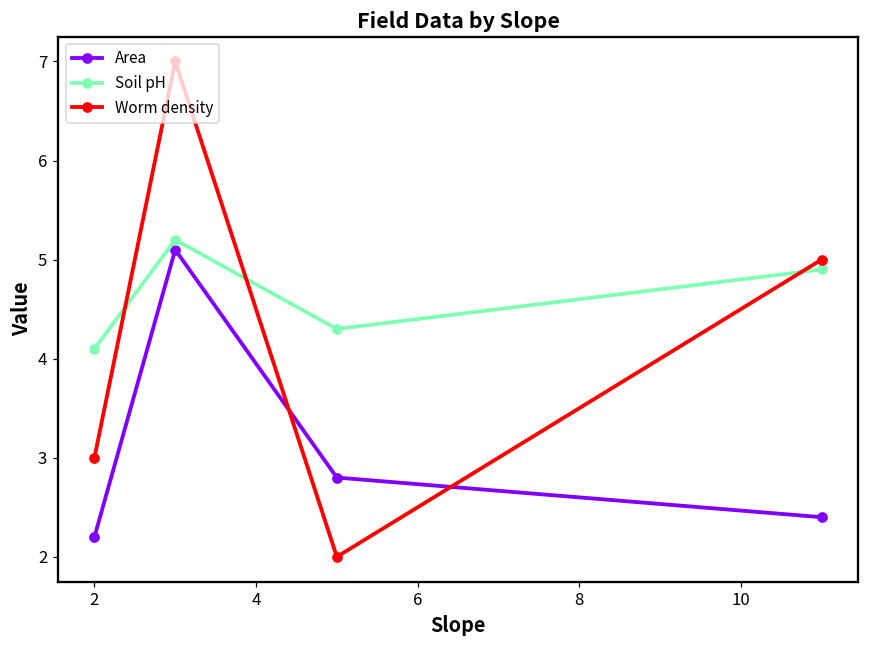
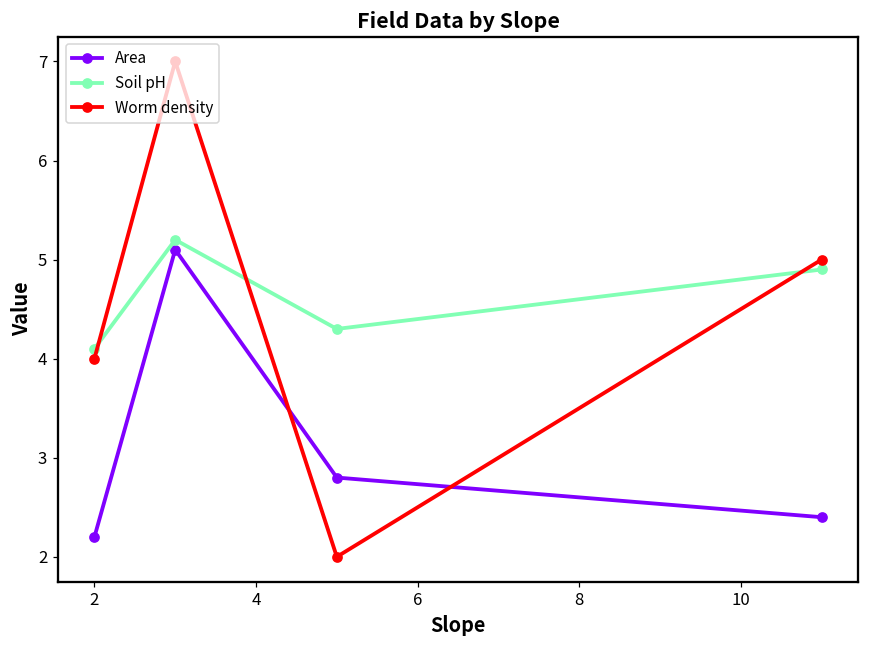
Worm density, 2: 3 -> 4
